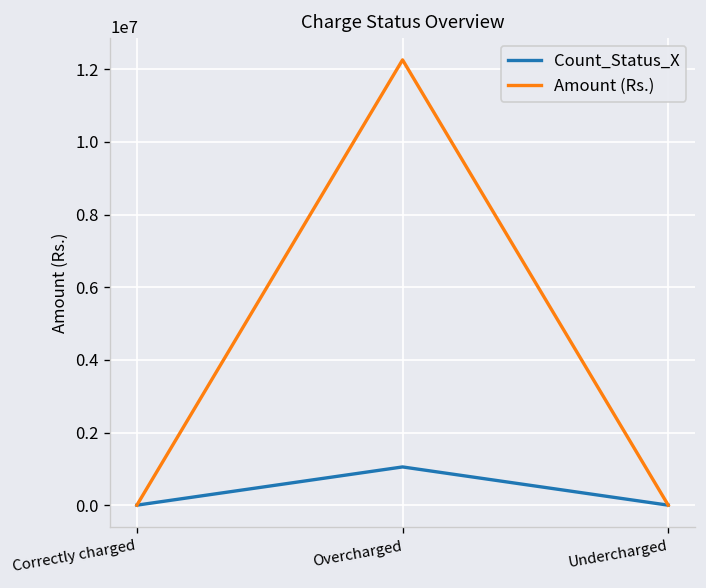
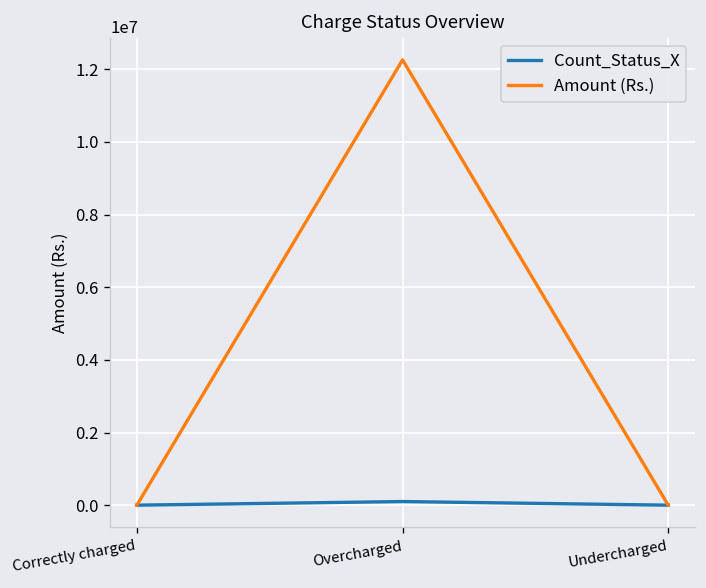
Count_Status_X, Overcharged: 1100000 -> 100000
